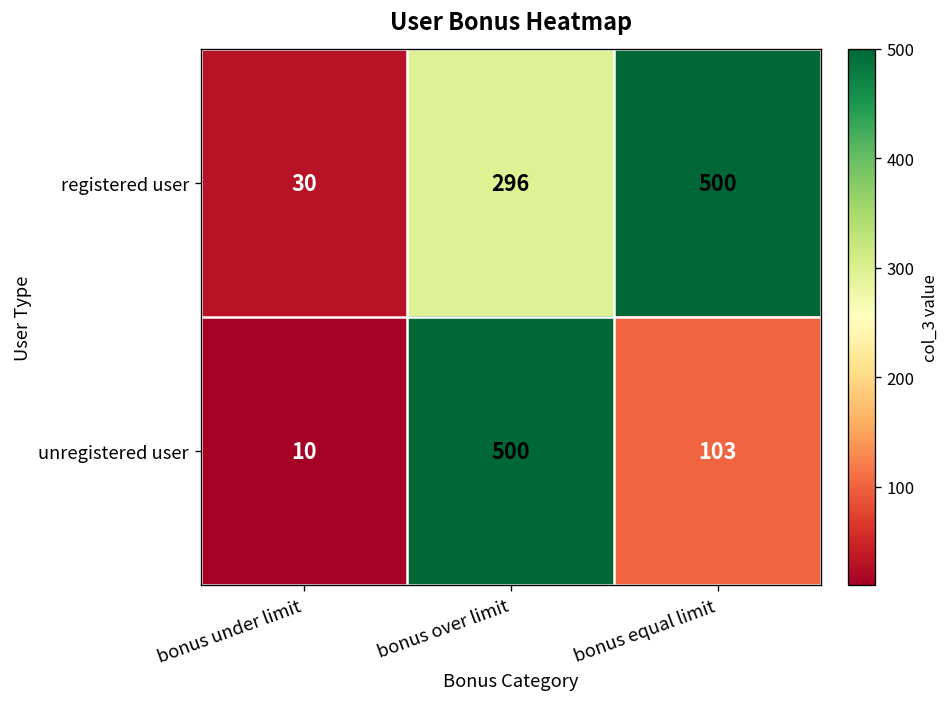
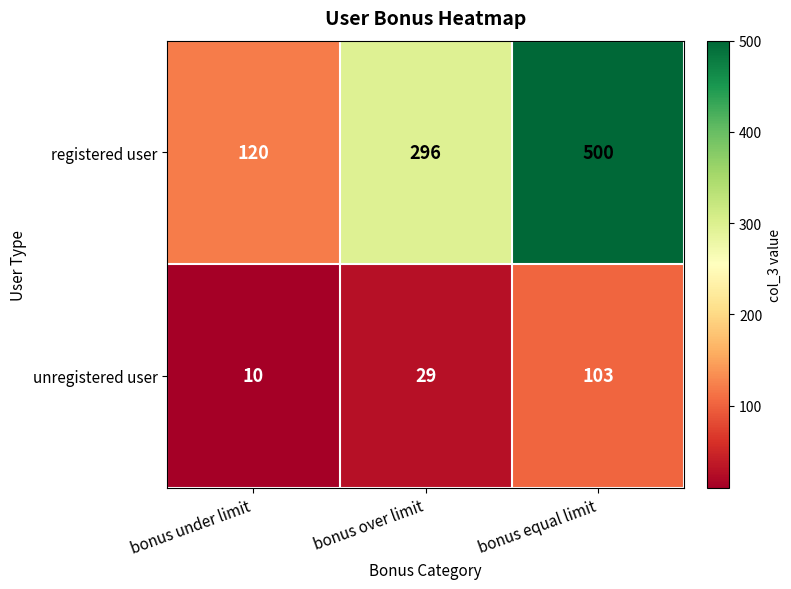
registered user, bonus under limit: 30 -> 120
unregistered user, bonus over limit: 500 -> 29
